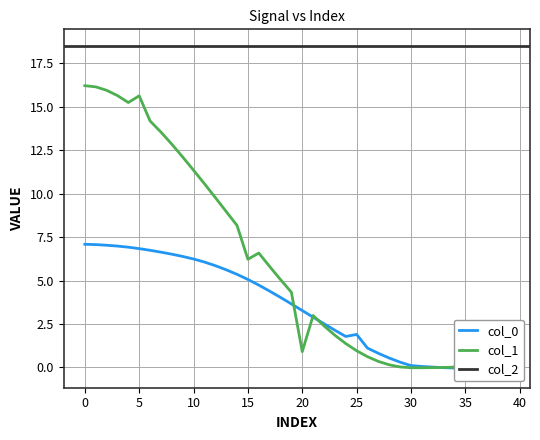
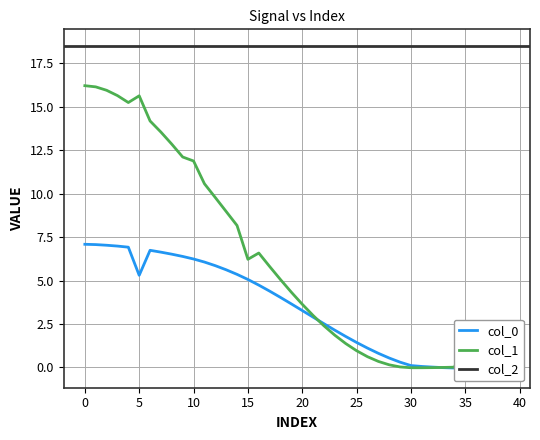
col_0, 5: 6.8 -> 5.3
col_1, 10: 11.3 -> 11.9
col_1, 20: 0.9 -> 3.6
col_0, 25: 1.9 -> 1.4
